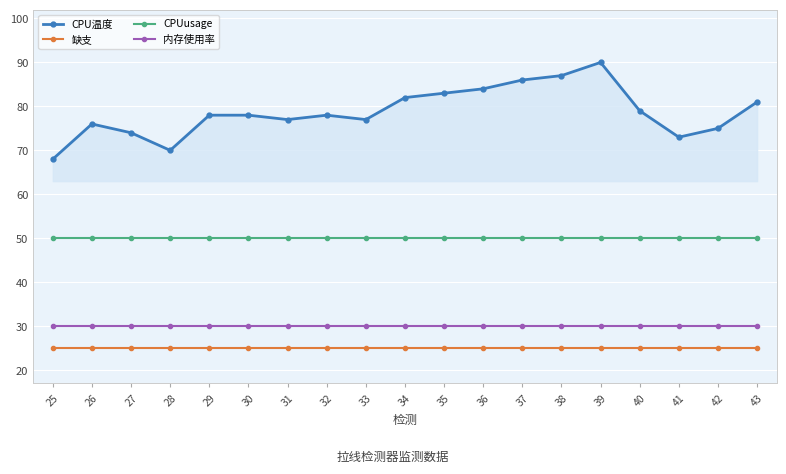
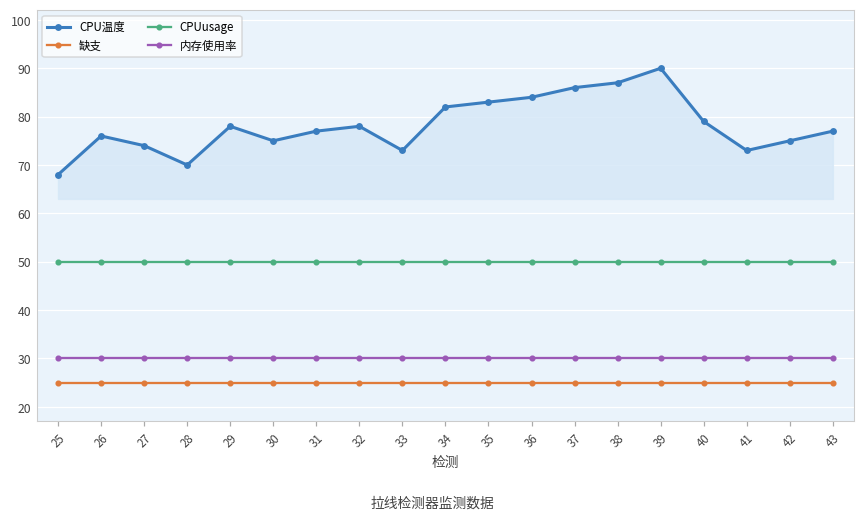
CPU温度, 30: 78 -> 75
CPU温度, 33: 77 -> 73
CPU温度, 43: 81 -> 77
